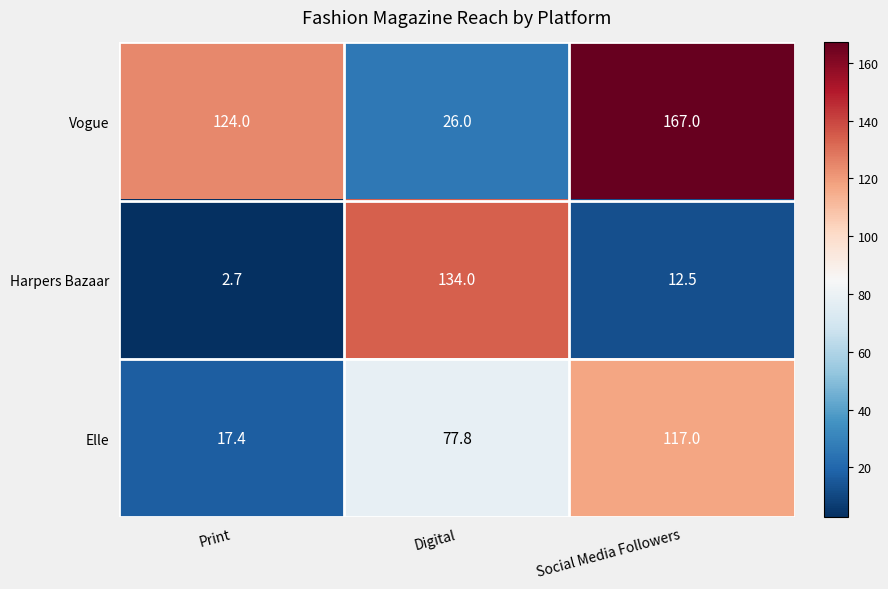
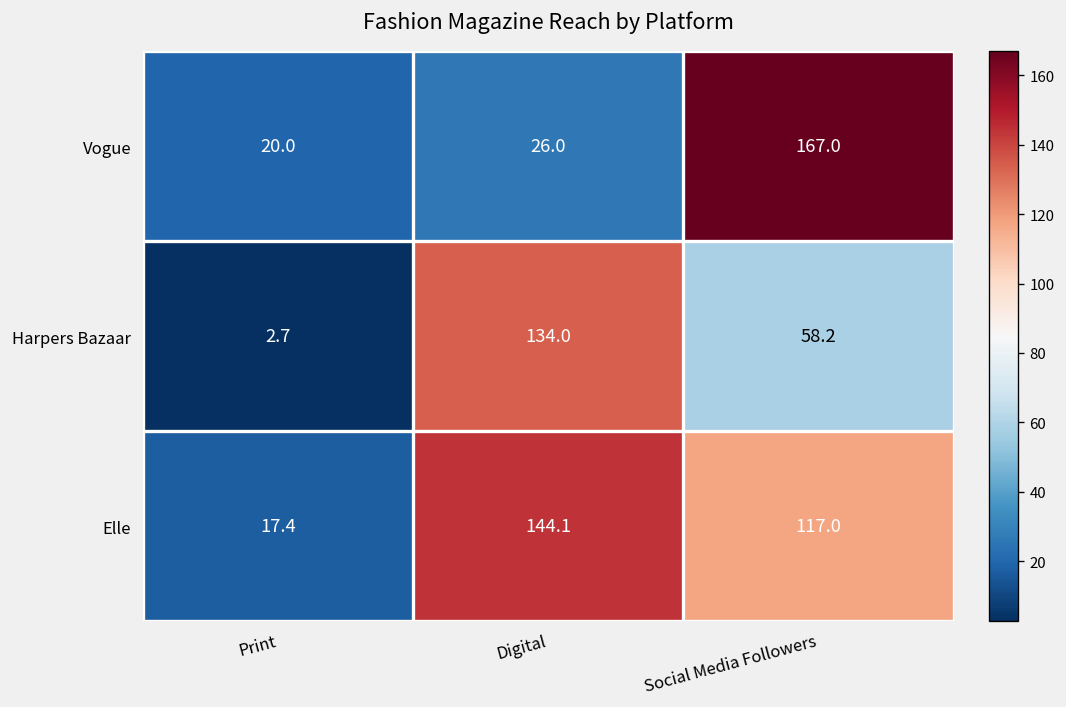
Vogue, Print: 124.0 -> 20.0
Harpers Bazaar, Social Media Followers: 12.5 -> 58.2
Elle, Digital: 77.8 -> 144.1
